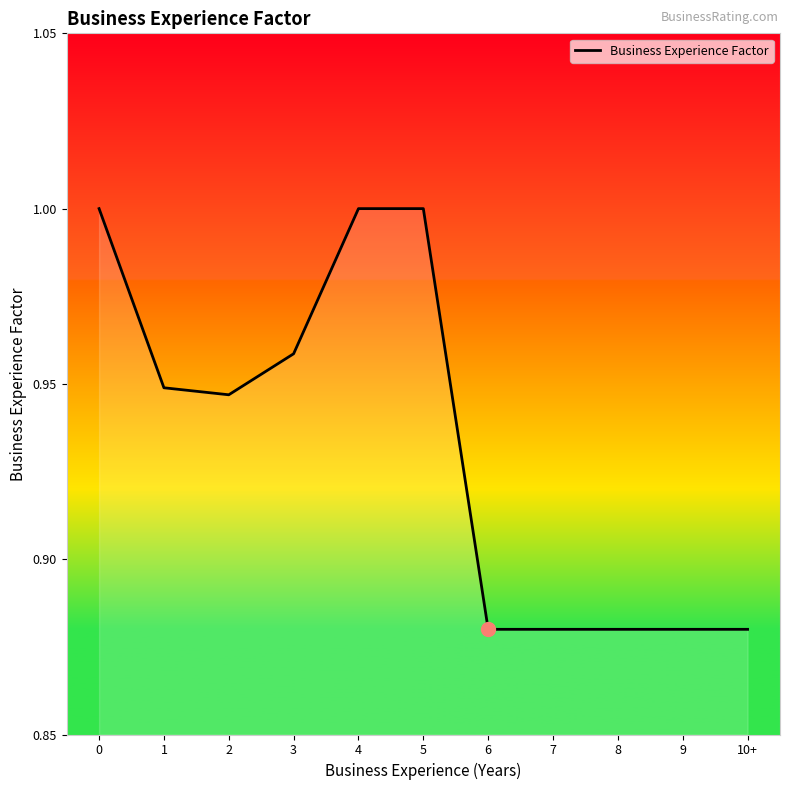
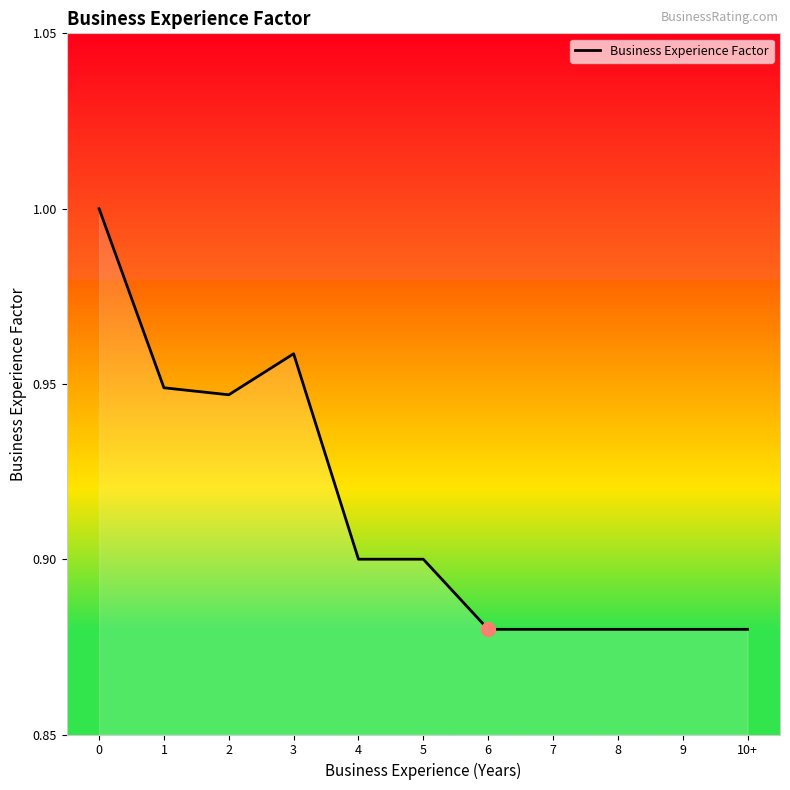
Business Experience Factor, 4: 1.0 -> 0.9
Business Experience Factor, 5: 1.0 -> 0.9
